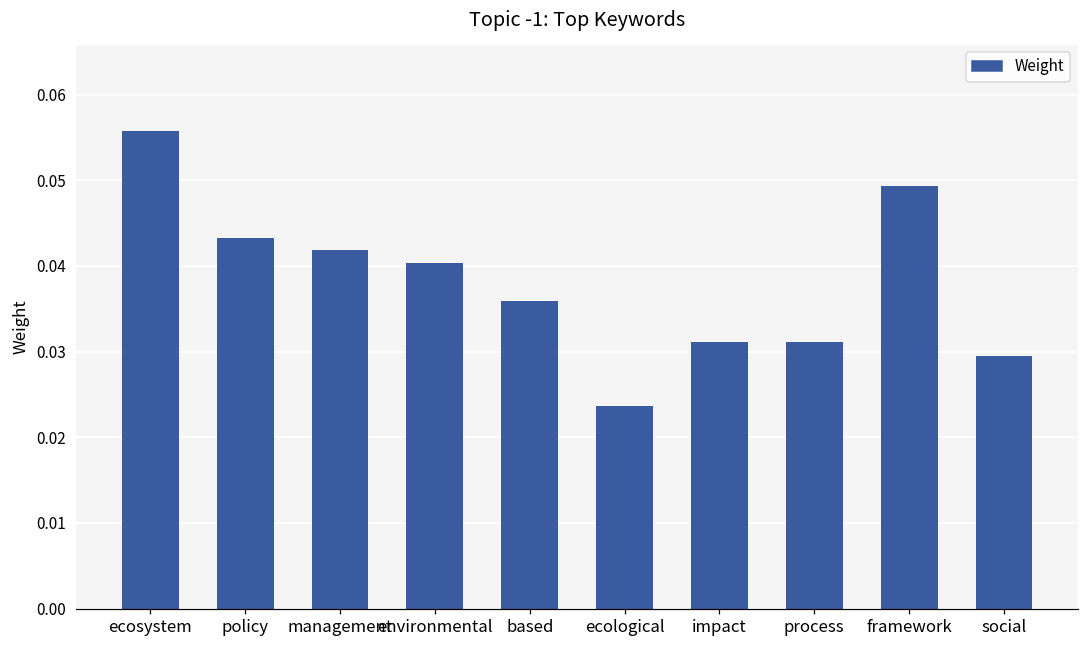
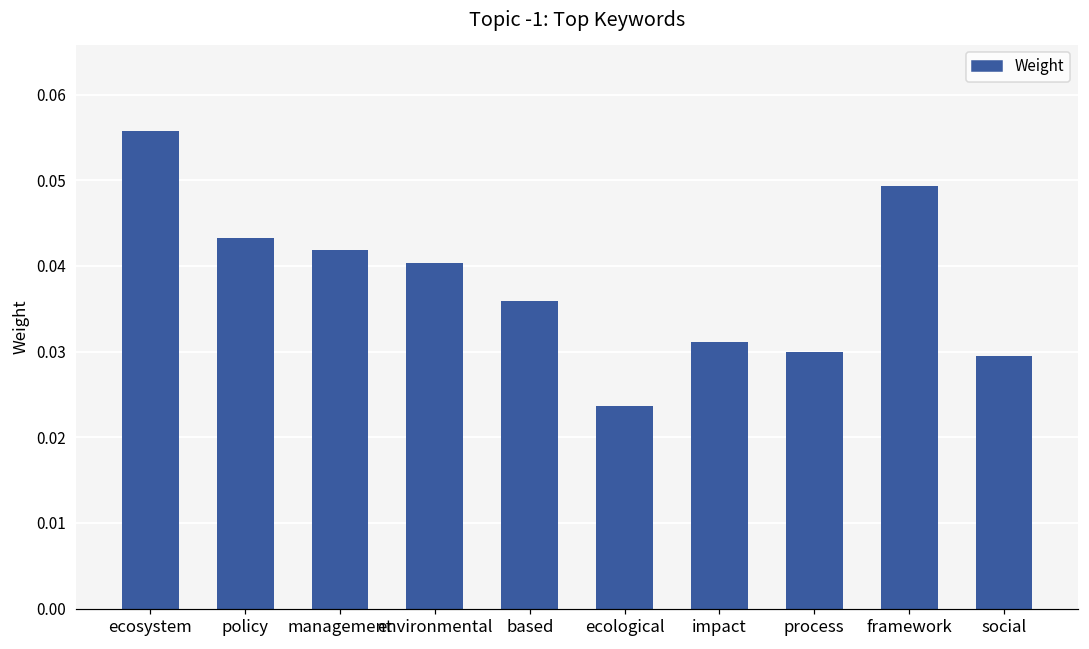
process: 0.031 -> 0.030
